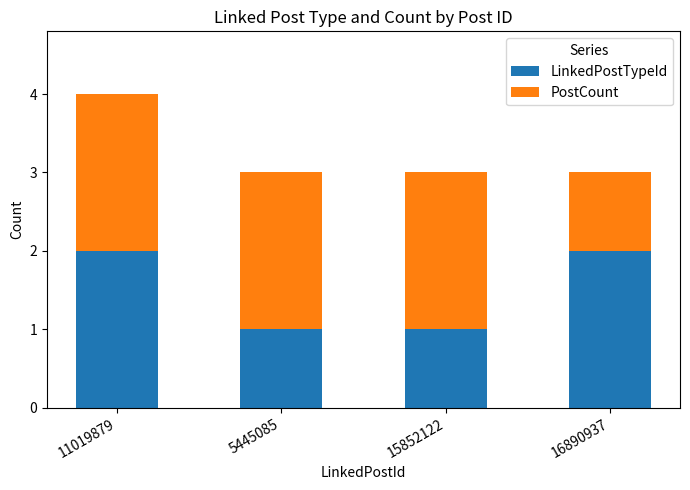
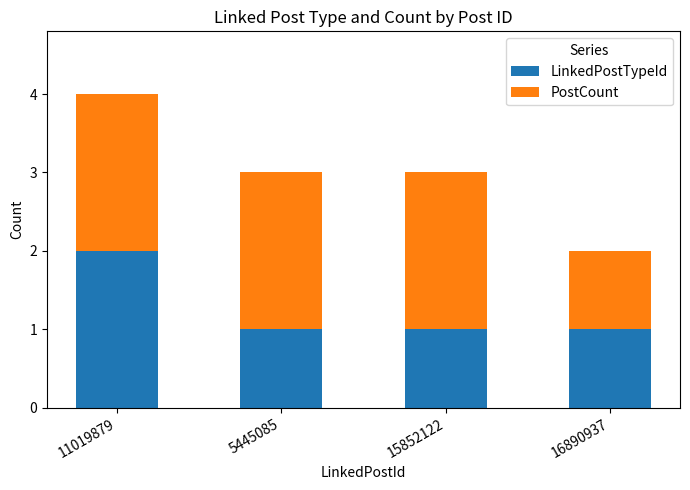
LinkedPostTypeId, 16890937: 2 -> 1
